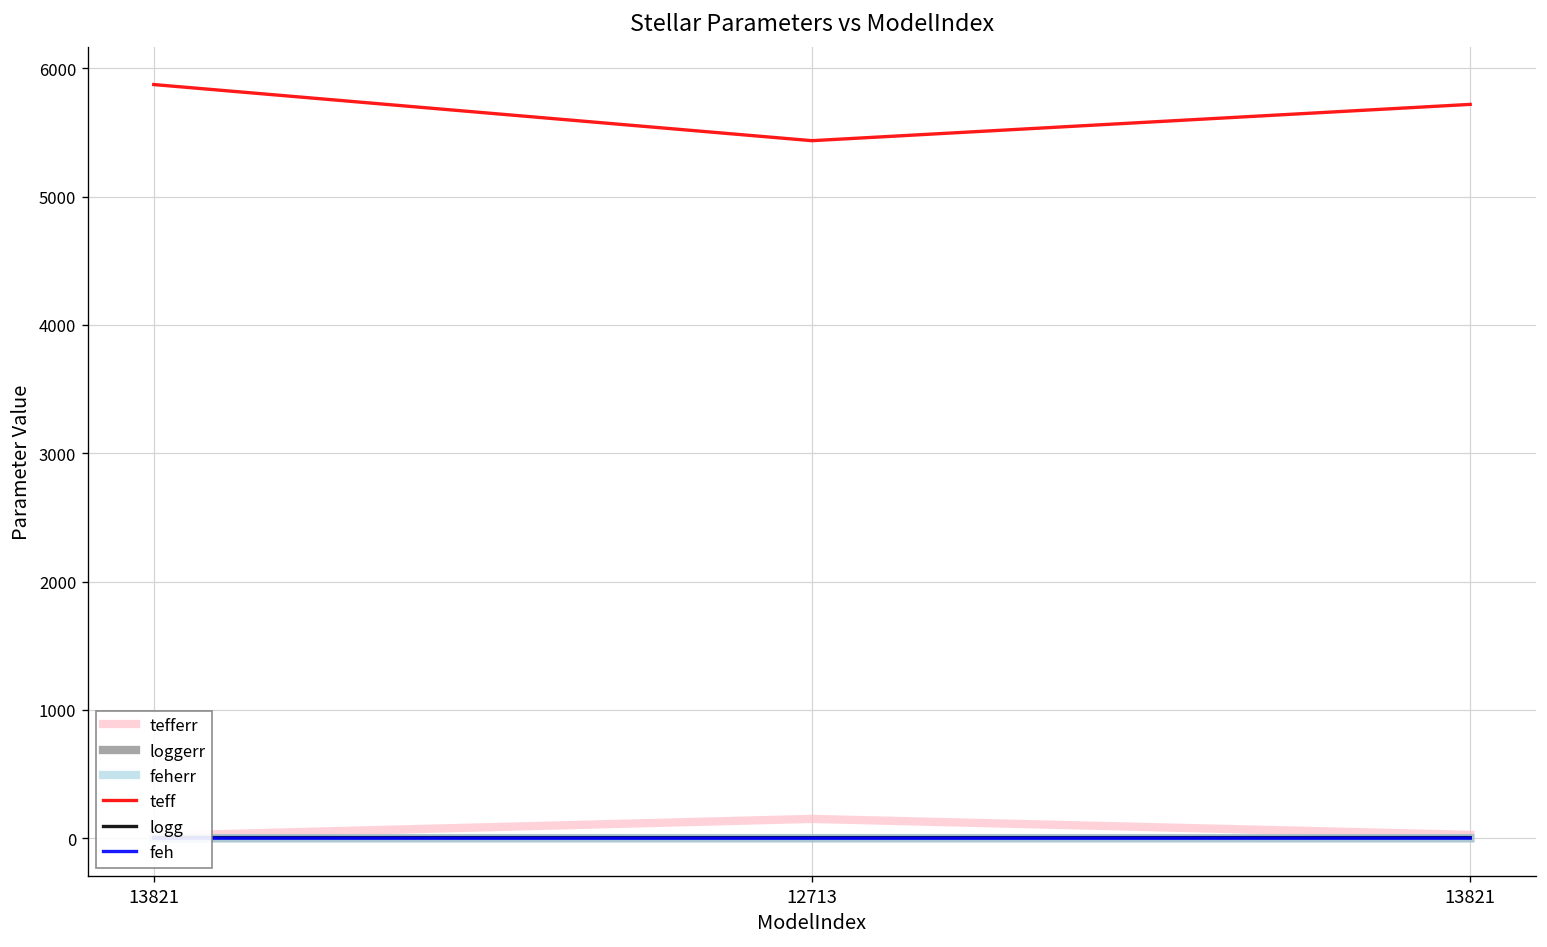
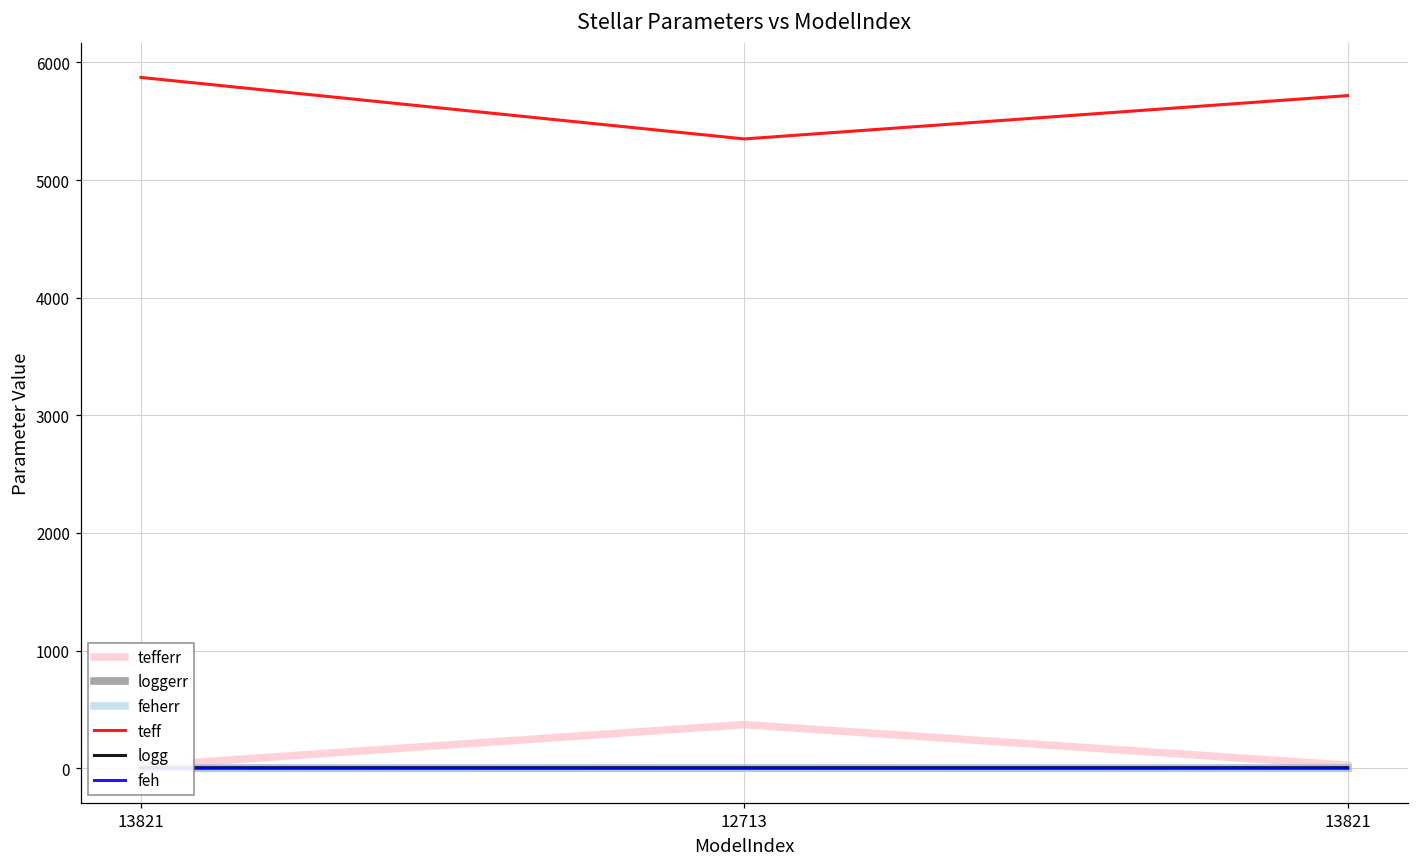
tefferr, 12713: 150 -> 370
teff, 12713: 5440 -> 5350
